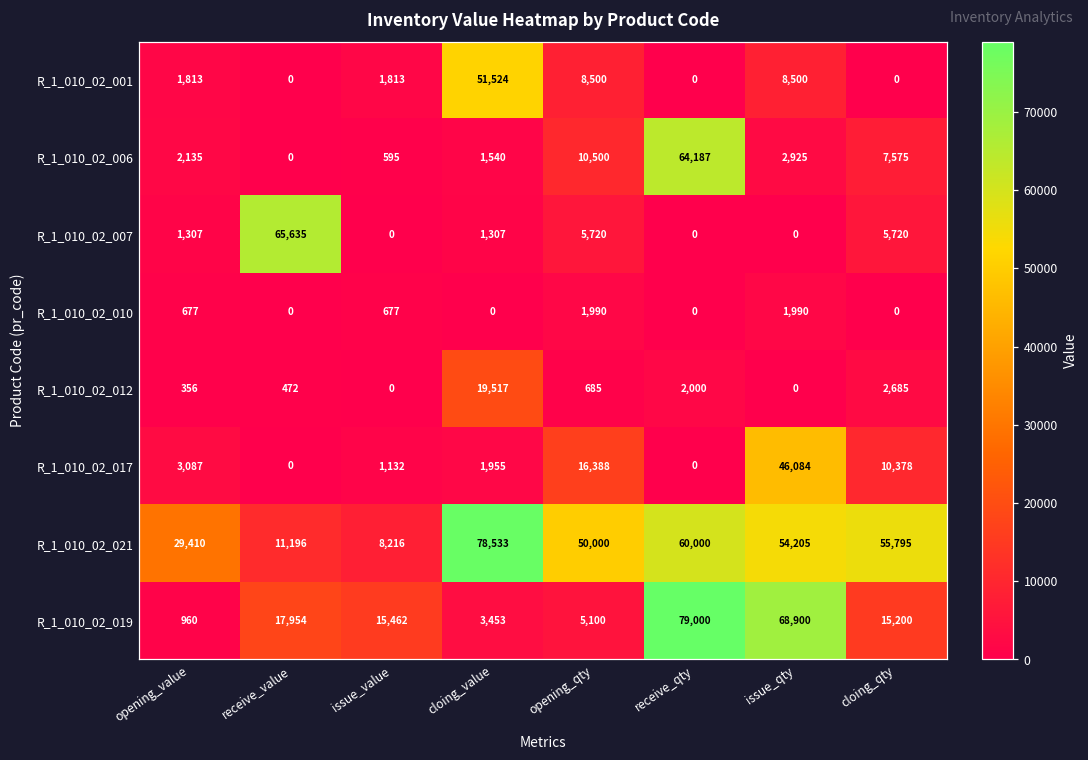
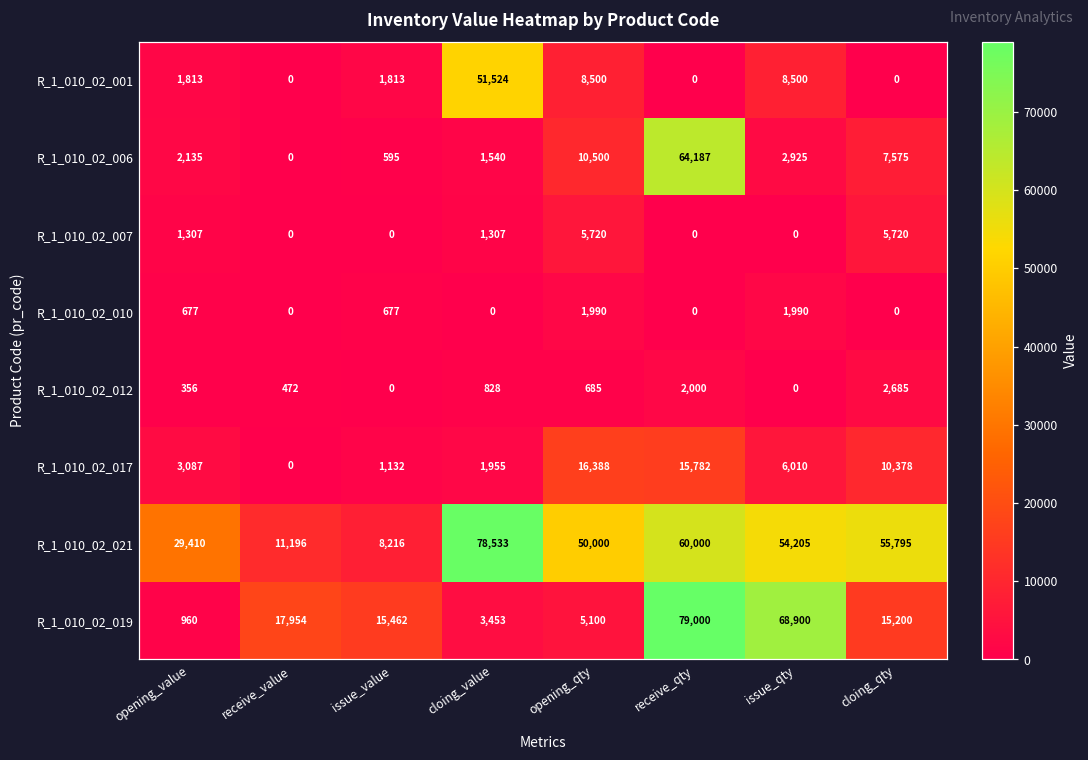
R_1_010_02_007, receive_value: 65,635 -> 0
R_1_010_02_012, cloing_value: 19,517 -> 828
R_1_010_02_017, receive_qty: 0 -> 15,782
R_1_010_02_017, issue_qty: 46,084 -> 6,010
